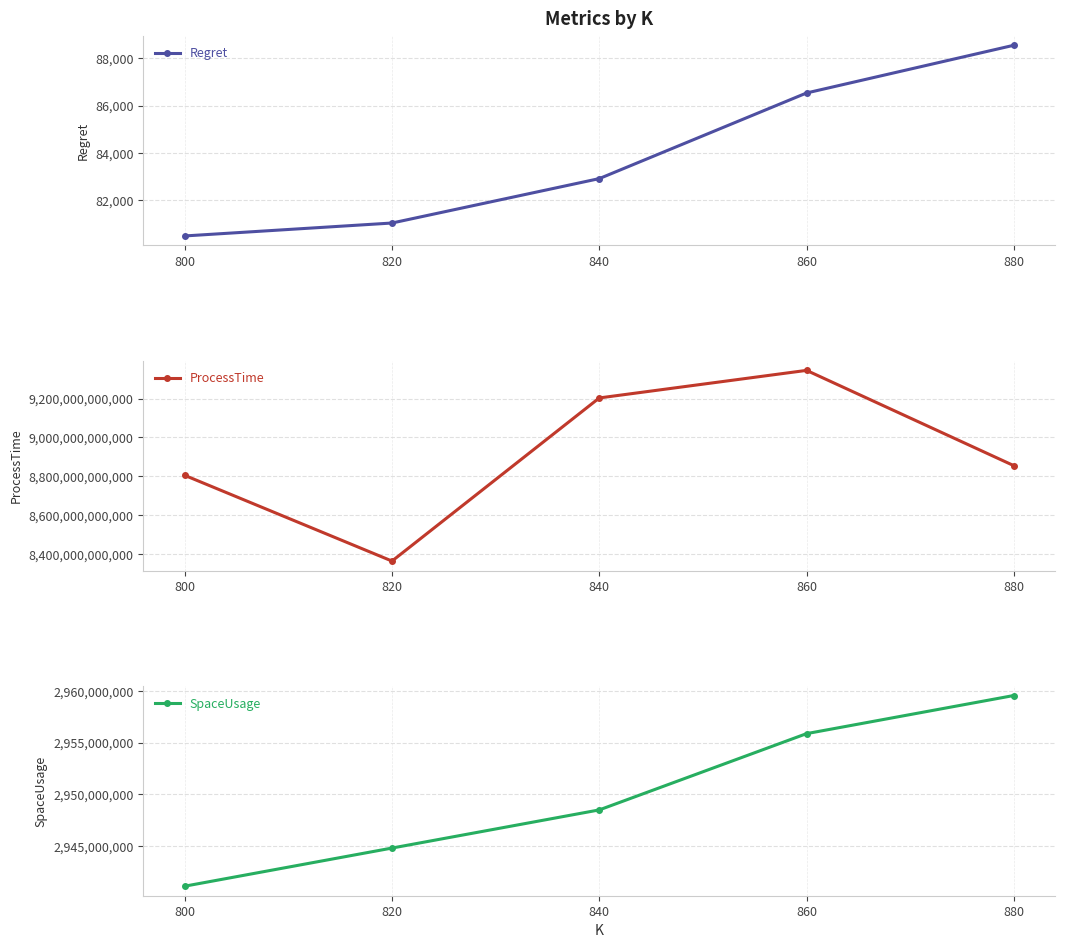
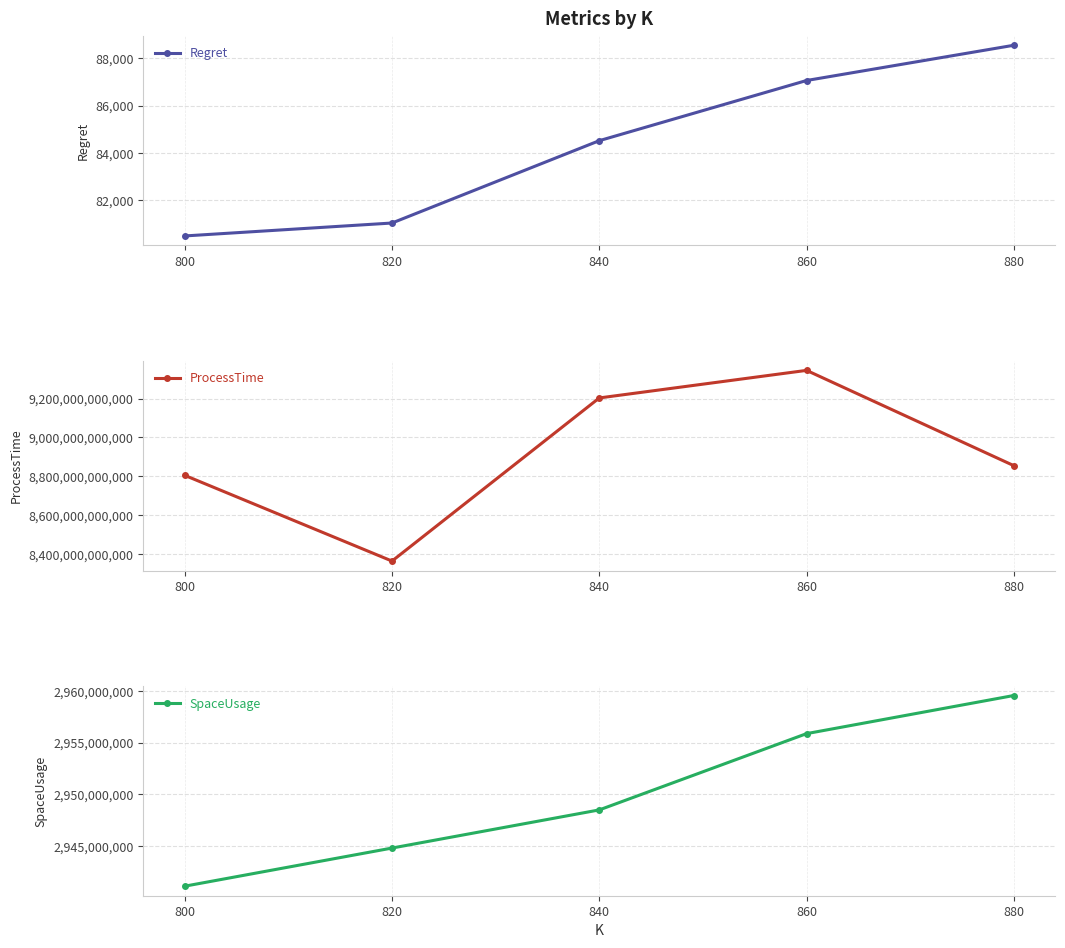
Metrics by K, 840: 82,900 -> 84,500
Metrics by K, 860: 86,500 -> 87,100
